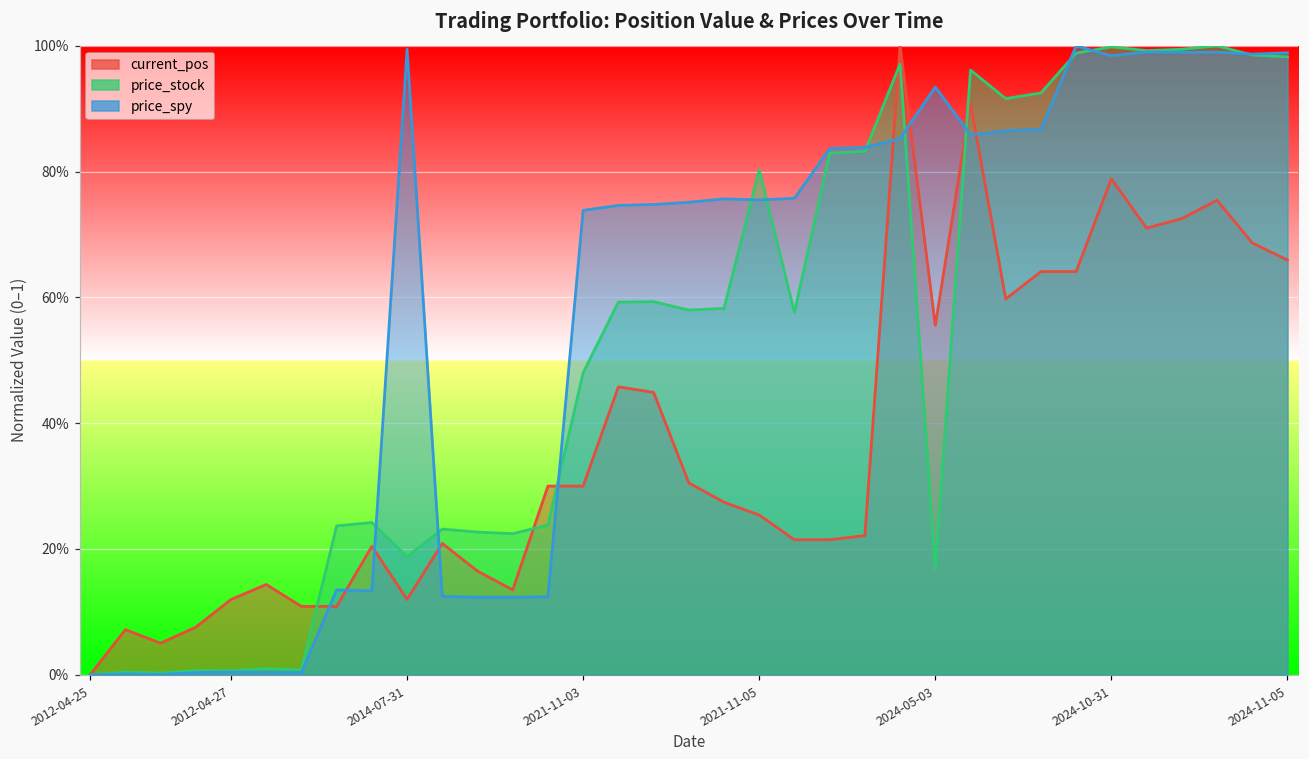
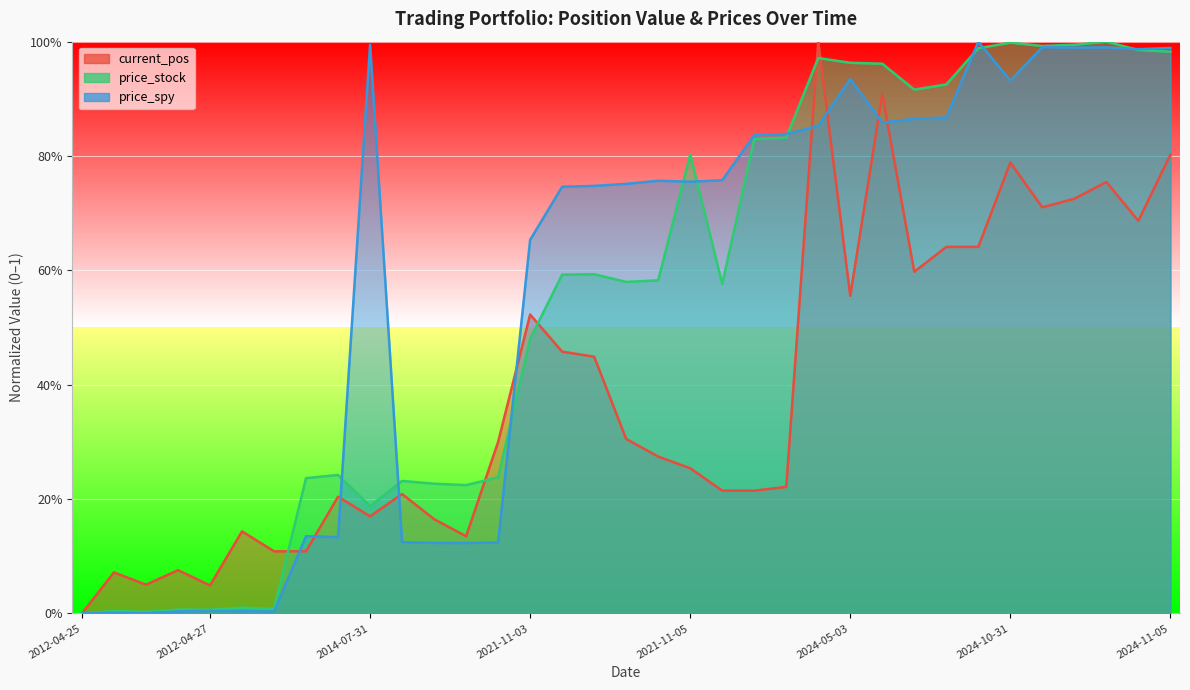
current_pos, 2012-04-27: 12% -> 5%
current_pos, 2014-07-31: 12% -> 17%
current_pos, 2021-11-03: 30% -> 52%
price_spy, 2021-11-03: 74% -> 65%
price_stock, 2024-05-03: 17% -> 96%
price_spy, 2024-10-31: 98% -> 93%
current_pos, 2024-11-05: 66% -> 80%
